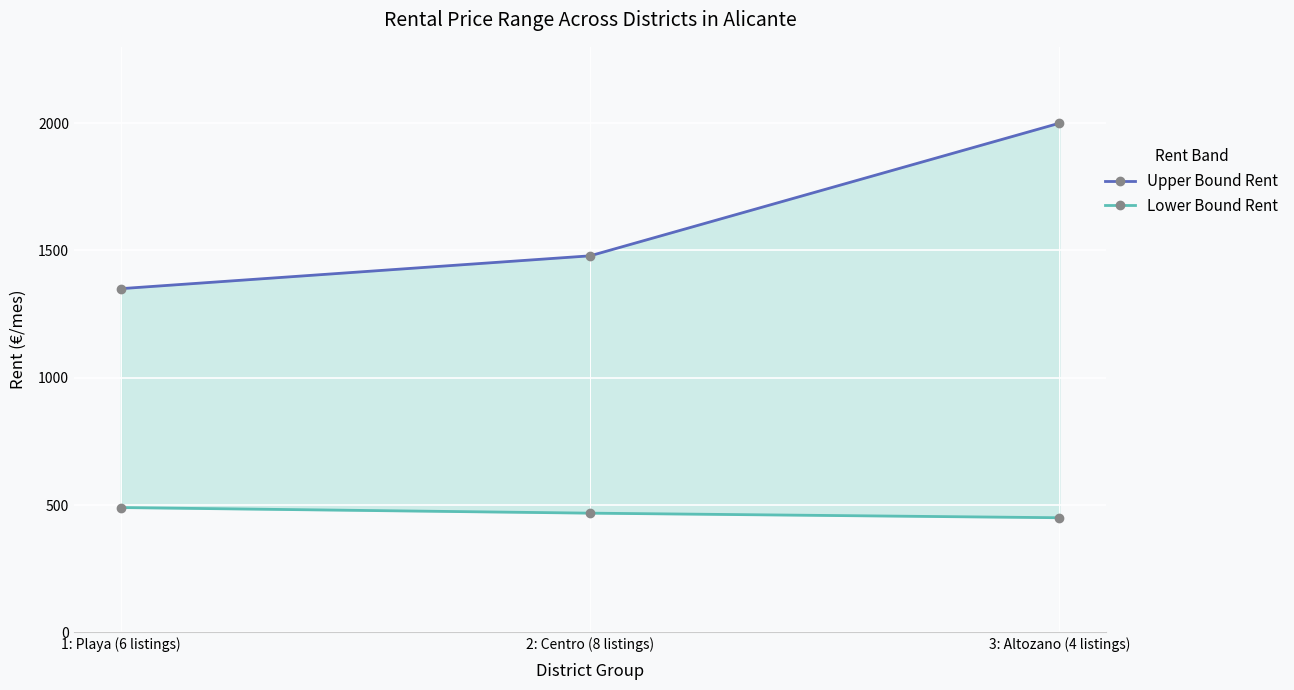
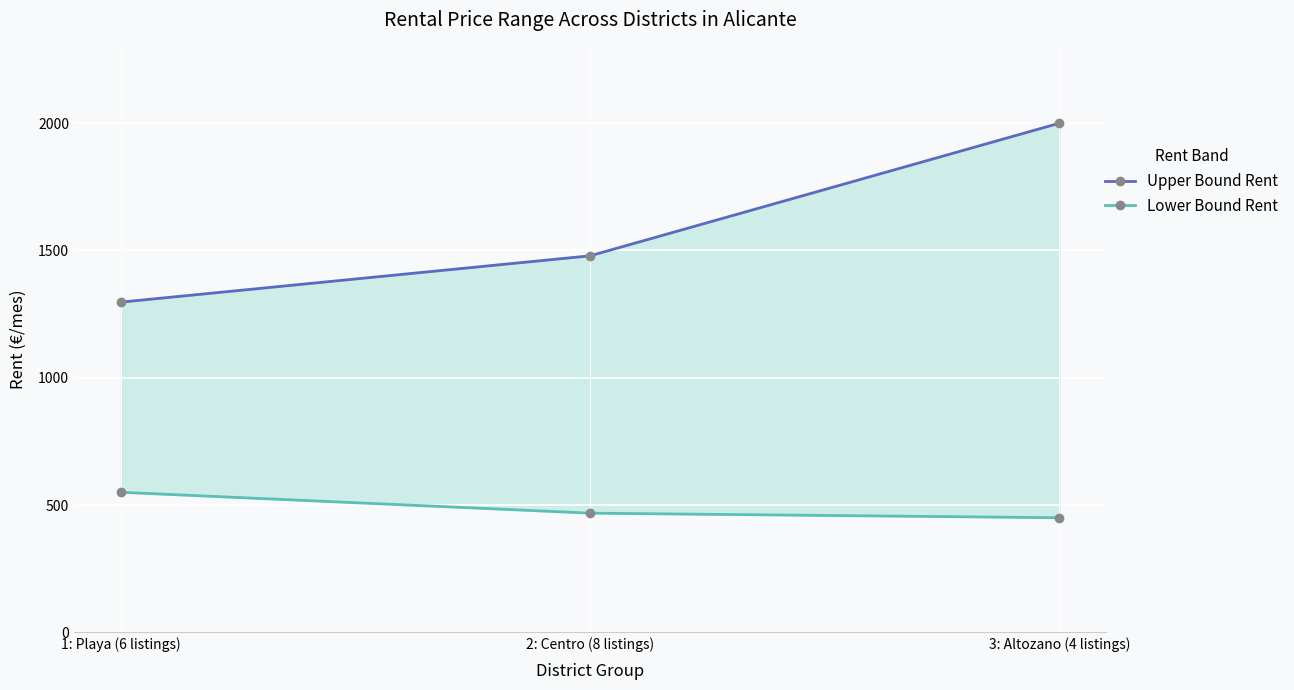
Upper Bound Rent, 1: Playa (6 listings): 1350 -> 1300
Lower Bound Rent, 1: Playa (6 listings): 490 -> 550
